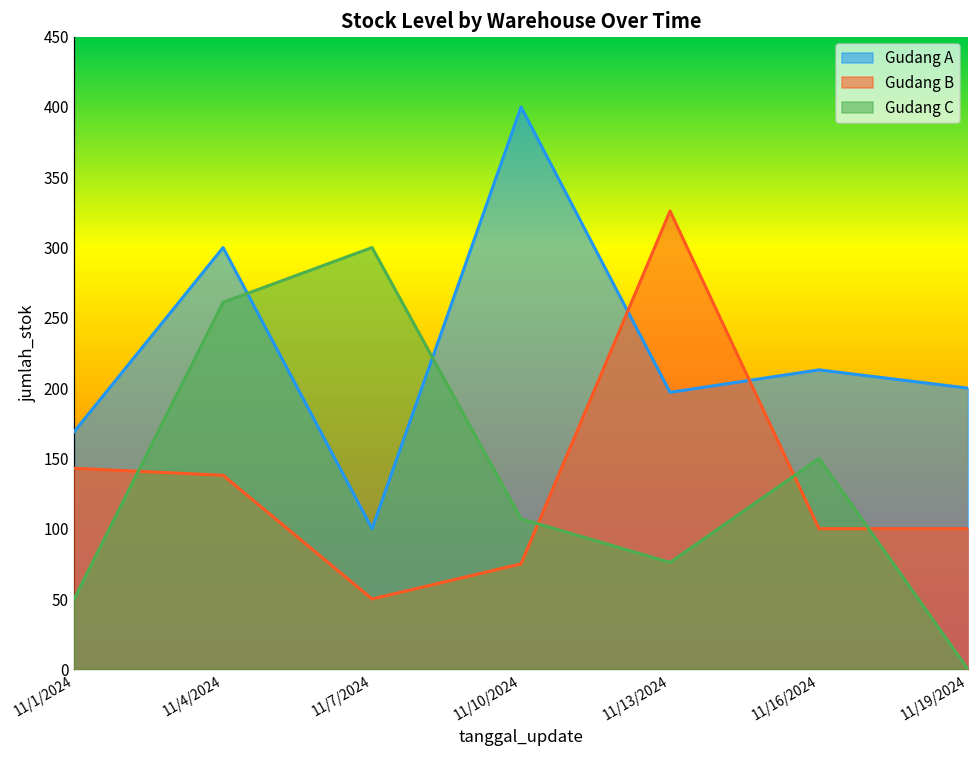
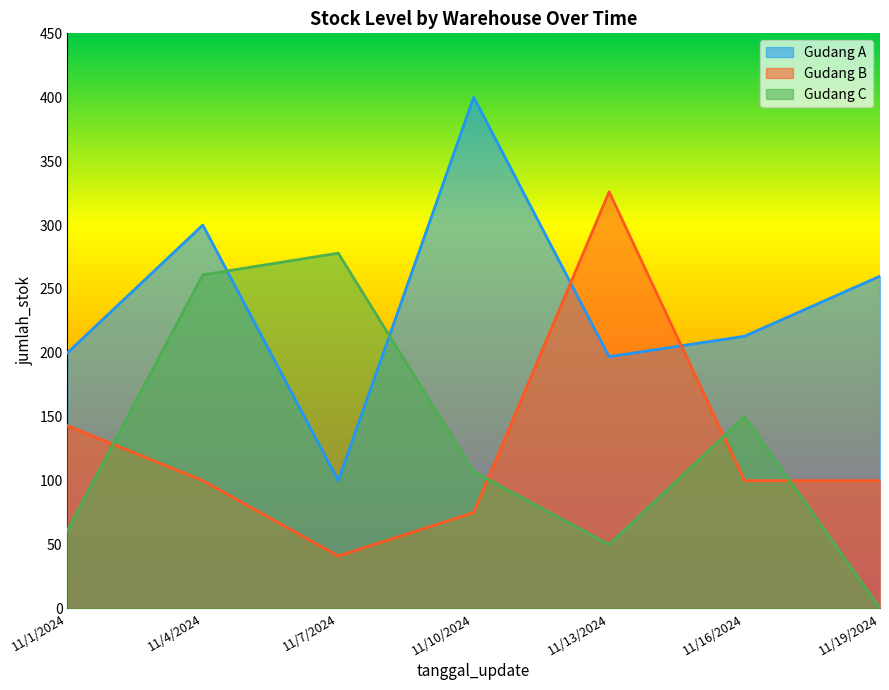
Gudang A, 11/1/2024: 169 -> 200
Gudang C, 11/1/2024: 50 -> 61
Gudang B, 11/4/2024: 138 -> 100
Gudang B, 11/7/2024: 50 -> 41
Gudang C, 11/7/2024: 300 -> 278
Gudang C, 11/13/2024: 76 -> 50
Gudang A, 11/19/2024: 200 -> 260
